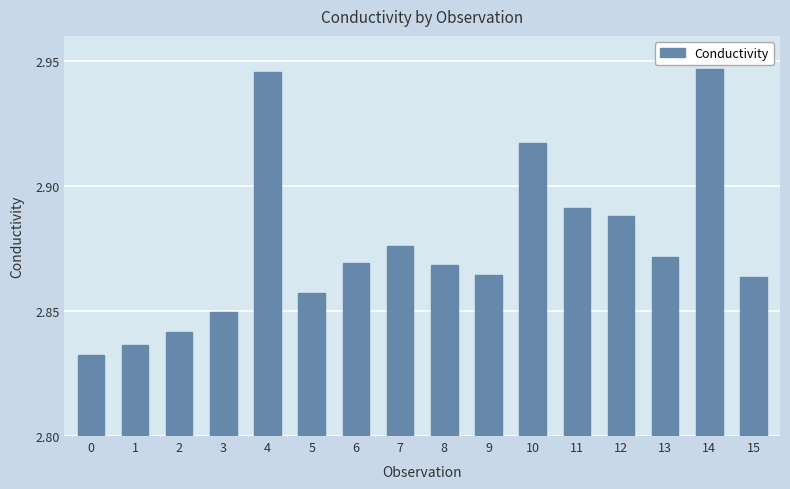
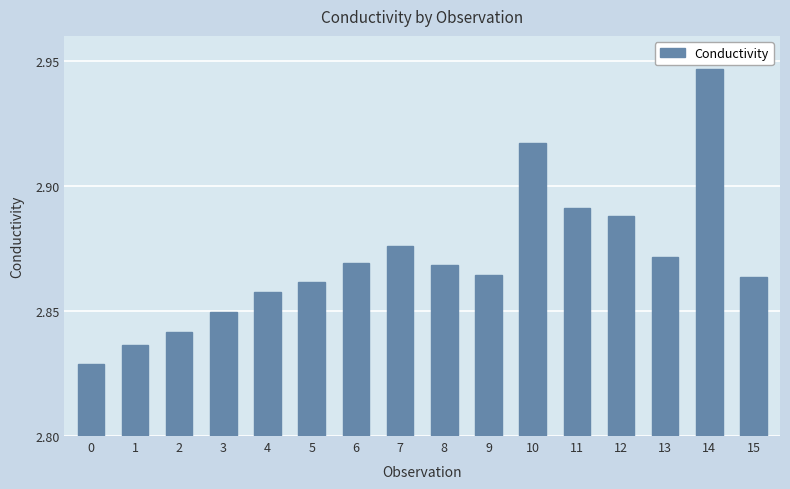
0: 2.832 -> 2.829
4: 2.946 -> 2.858
5: 2.857 -> 2.862
